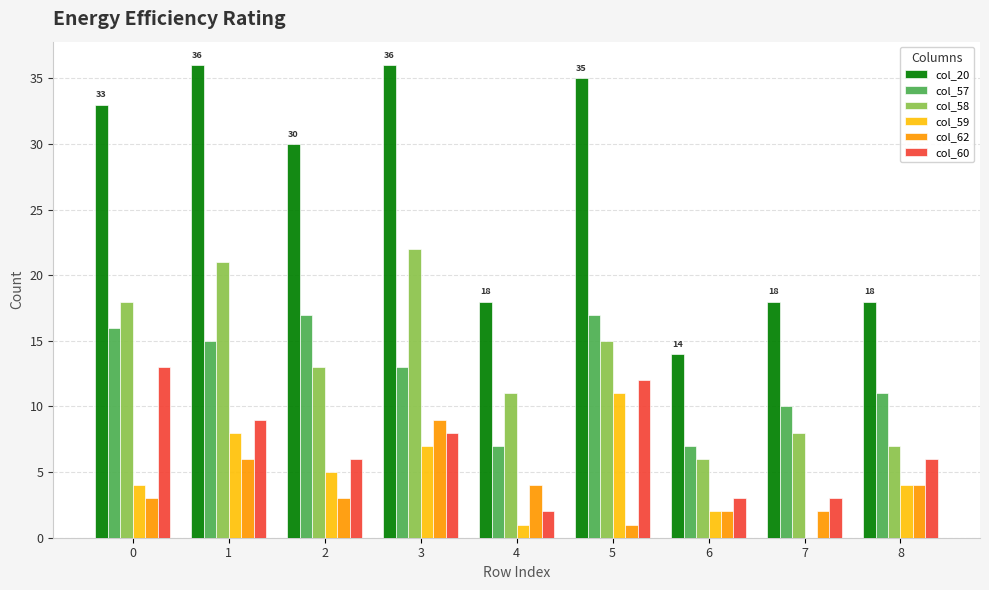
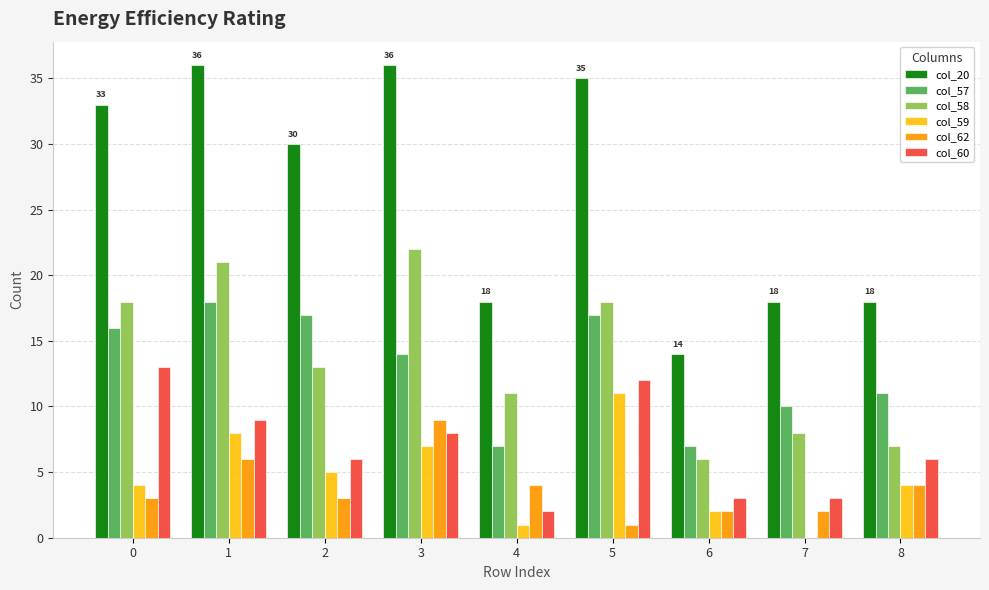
col_57, 1: 15 -> 18
col_57, 3: 13 -> 14
col_58, 5: 15 -> 18
